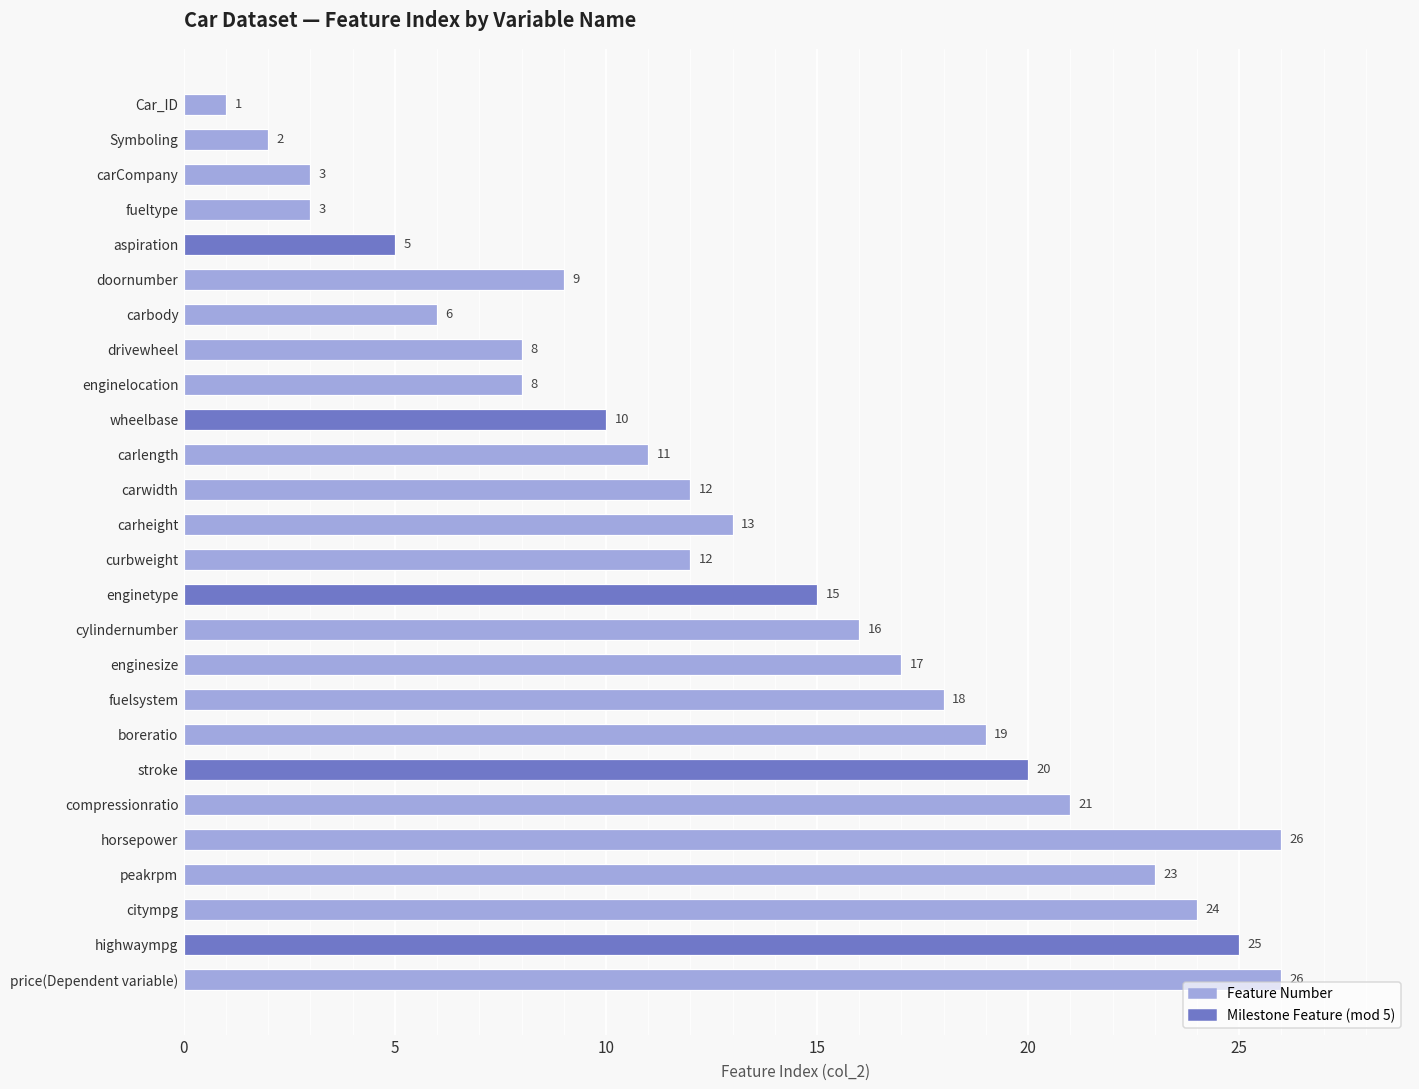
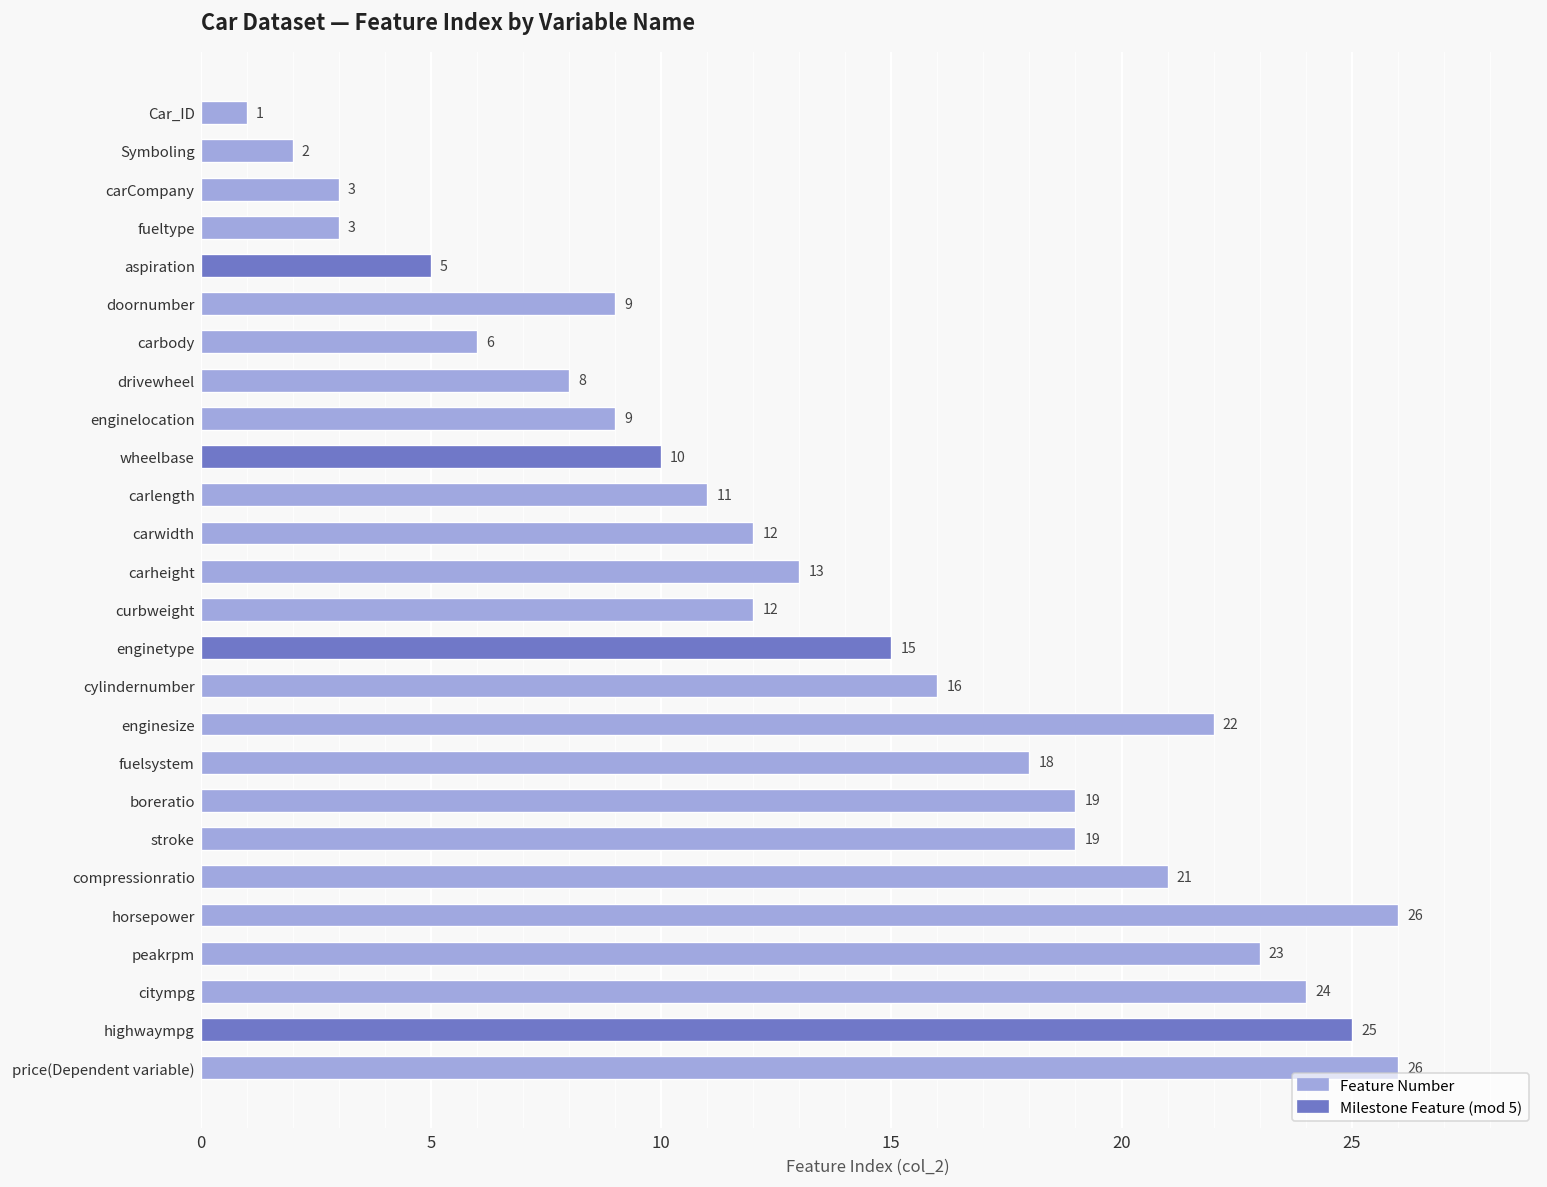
enginelocation: 8 -> 9
enginesize: 17 -> 22
stroke: 20 -> 19
